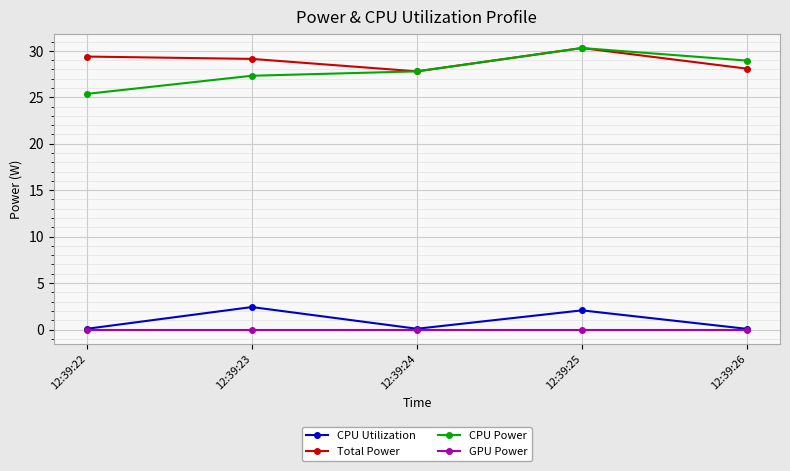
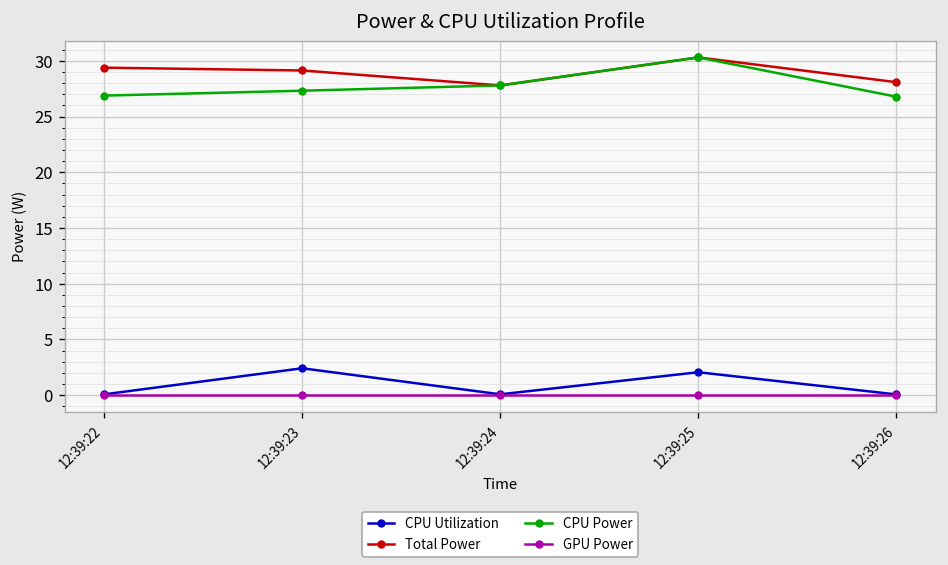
CPU Power, 12:39:22: 25 -> 27
CPU Power, 12:39:26: 29 -> 27
